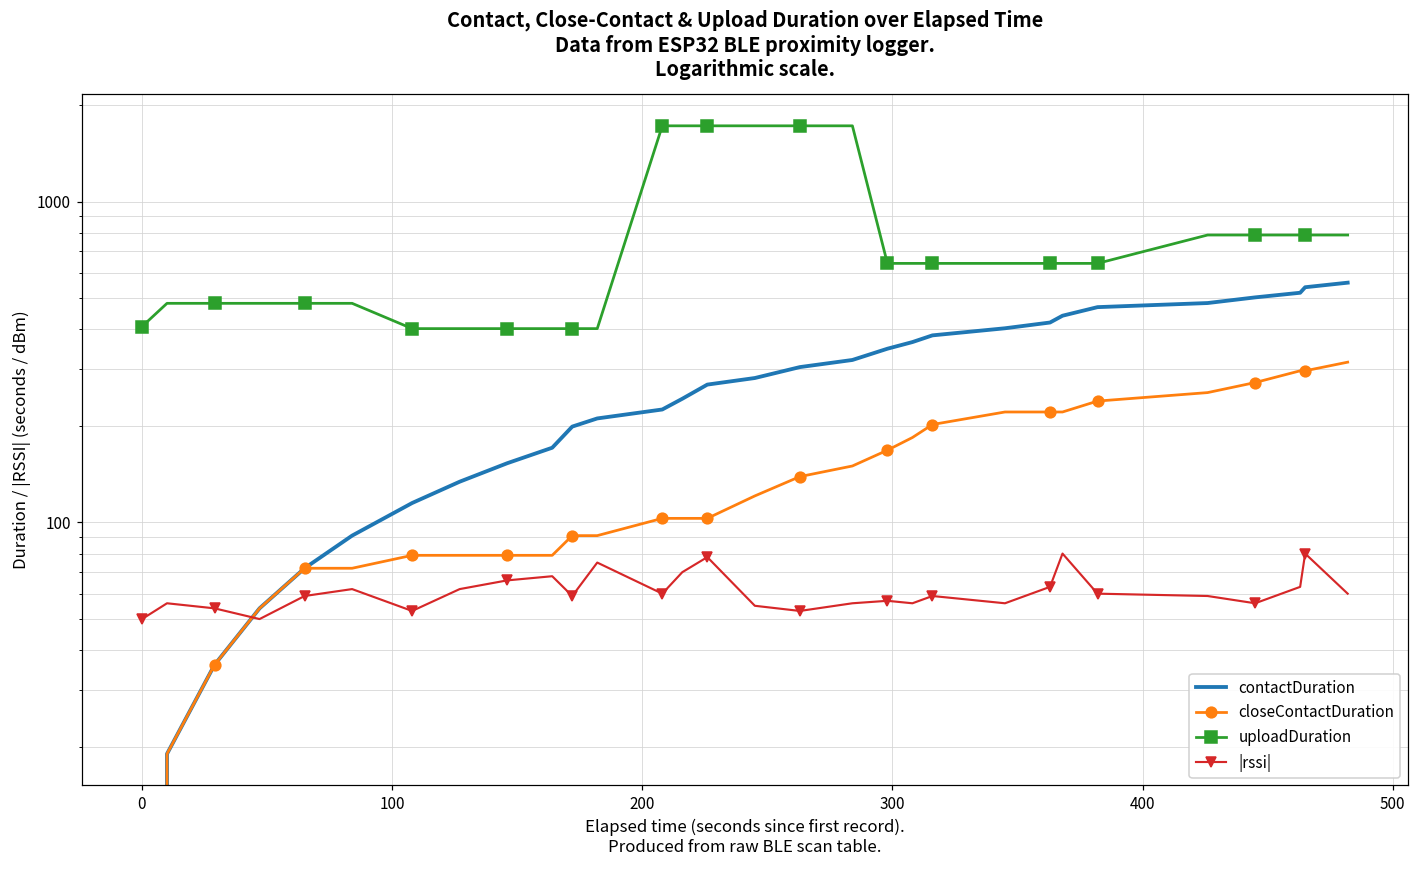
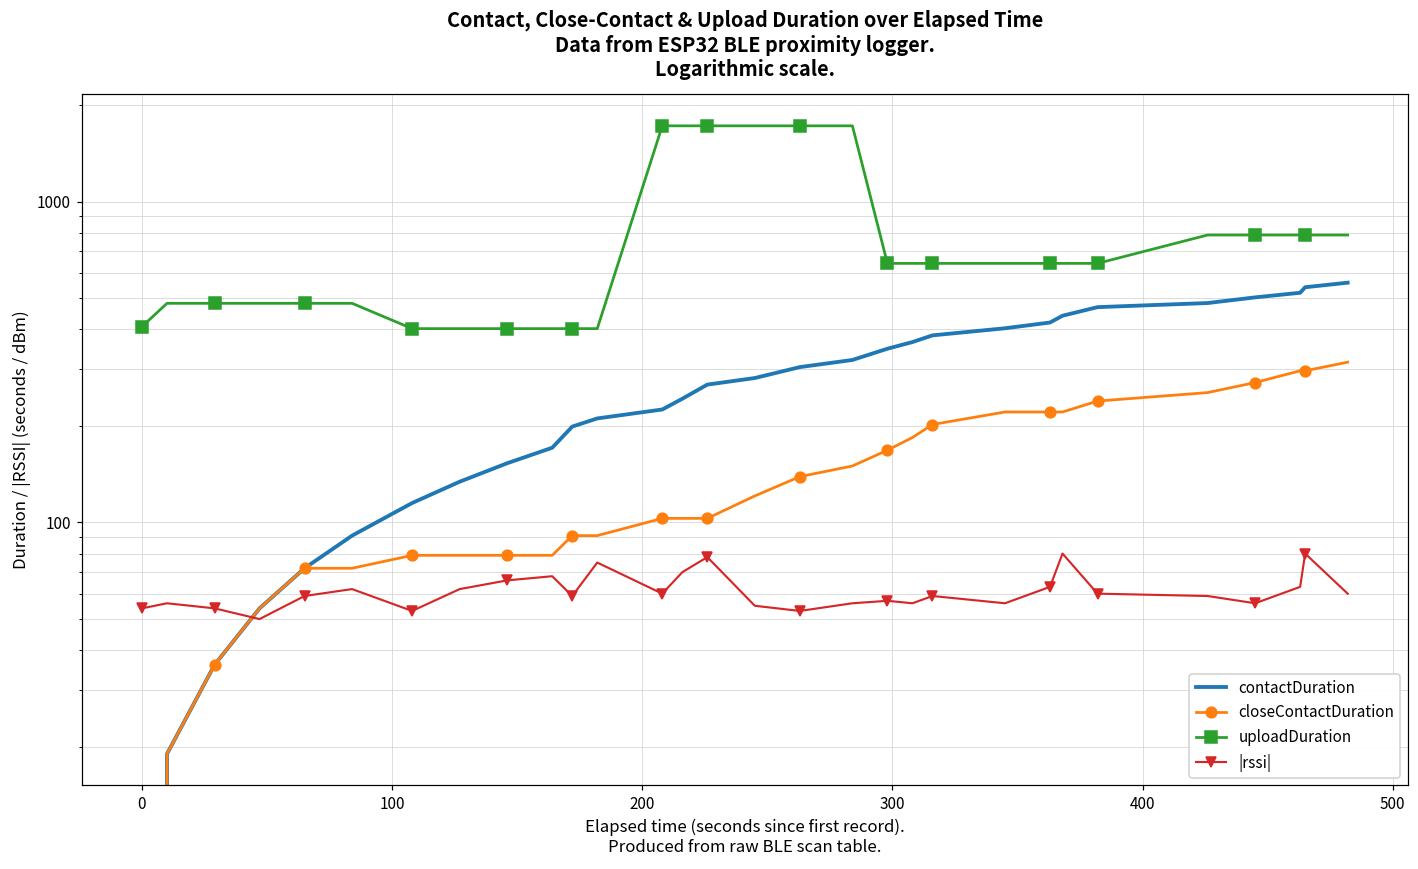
|rssi|, 0: 50 -> 54
